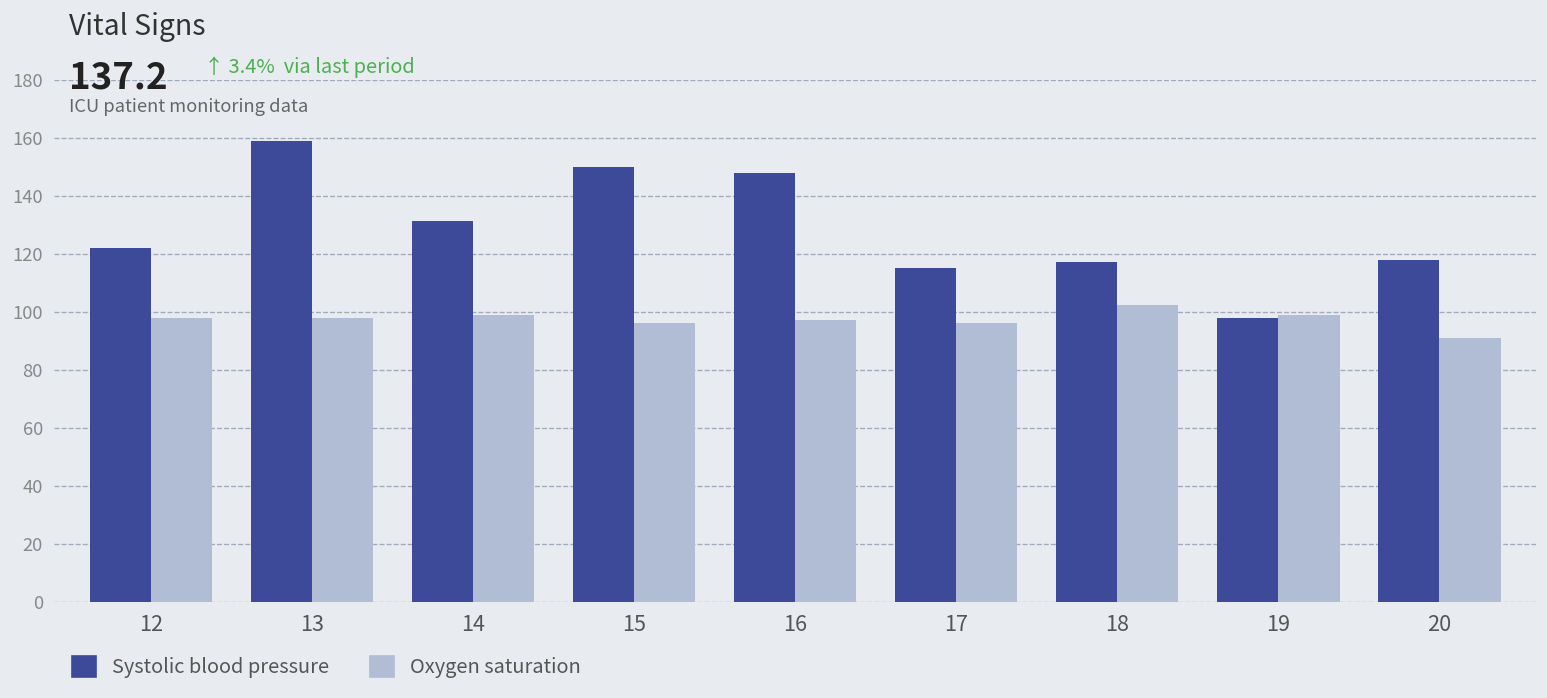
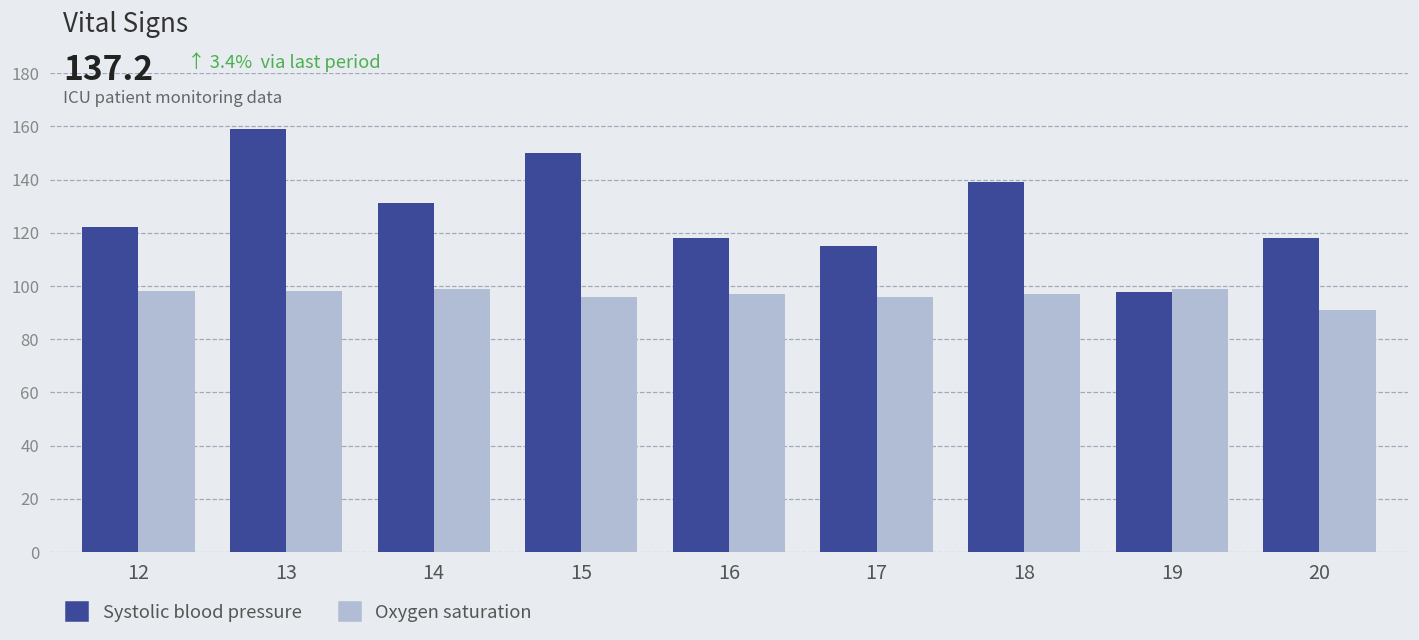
Systolic blood pressure, 16: 148 -> 118
Systolic blood pressure, 18: 117 -> 139
Oxygen saturation, 18: 102 -> 97
